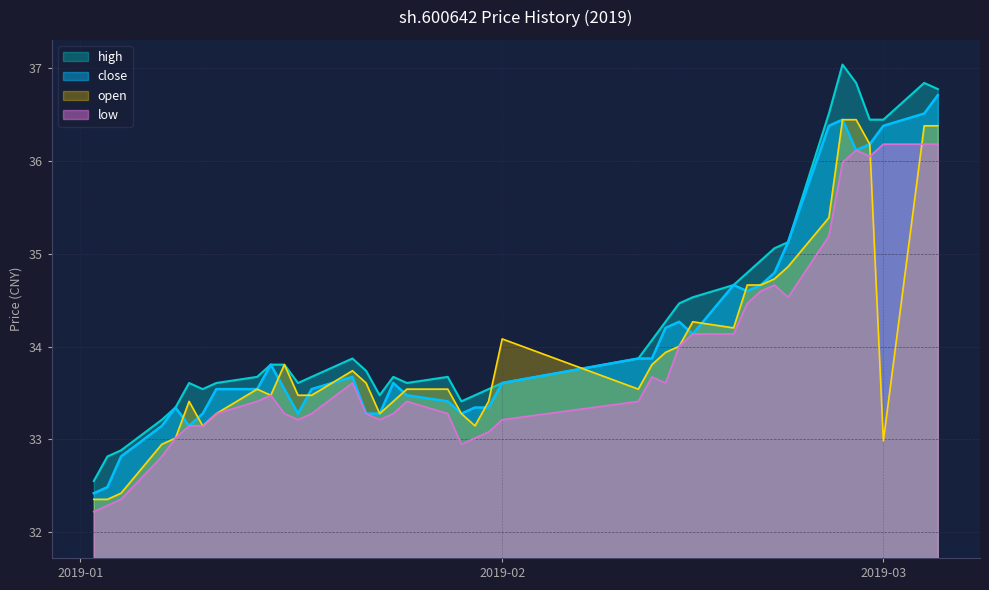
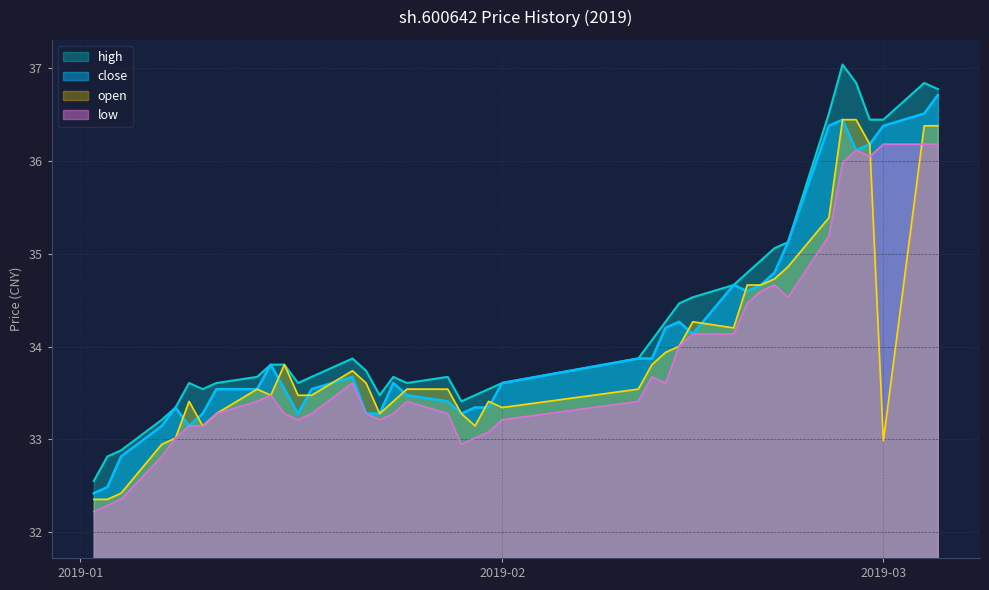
open, 2019-02: 34.1 -> 33.3
